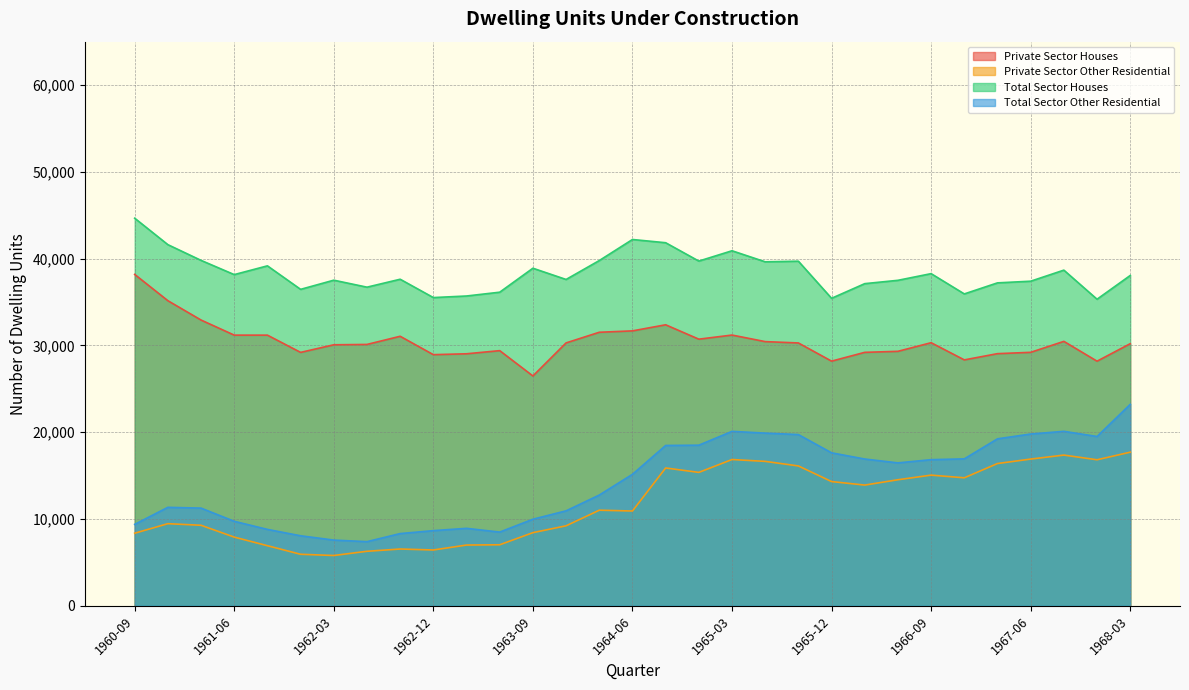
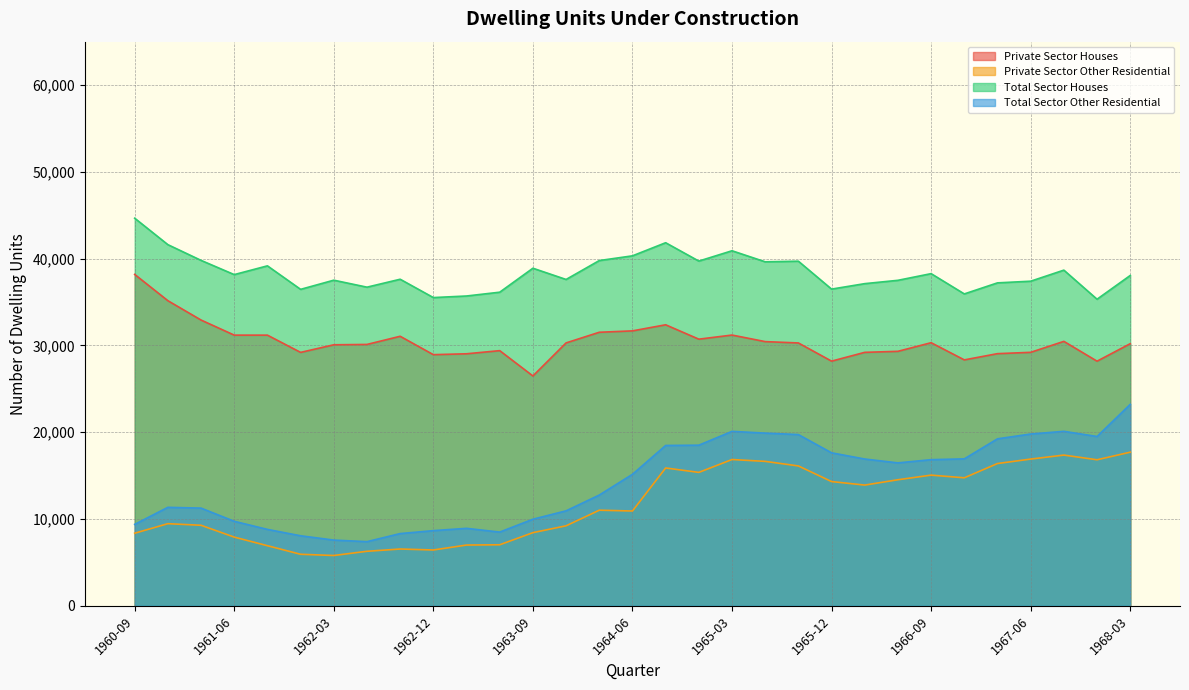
Total Sector Houses, 1964-06: 42,000 -> 40,000
Total Sector Houses, 1965-12: 35,000 -> 36,000
